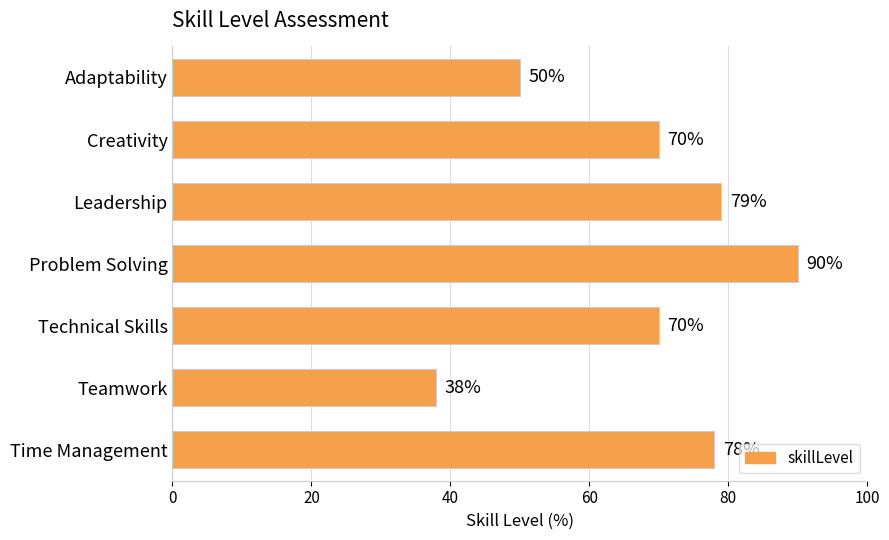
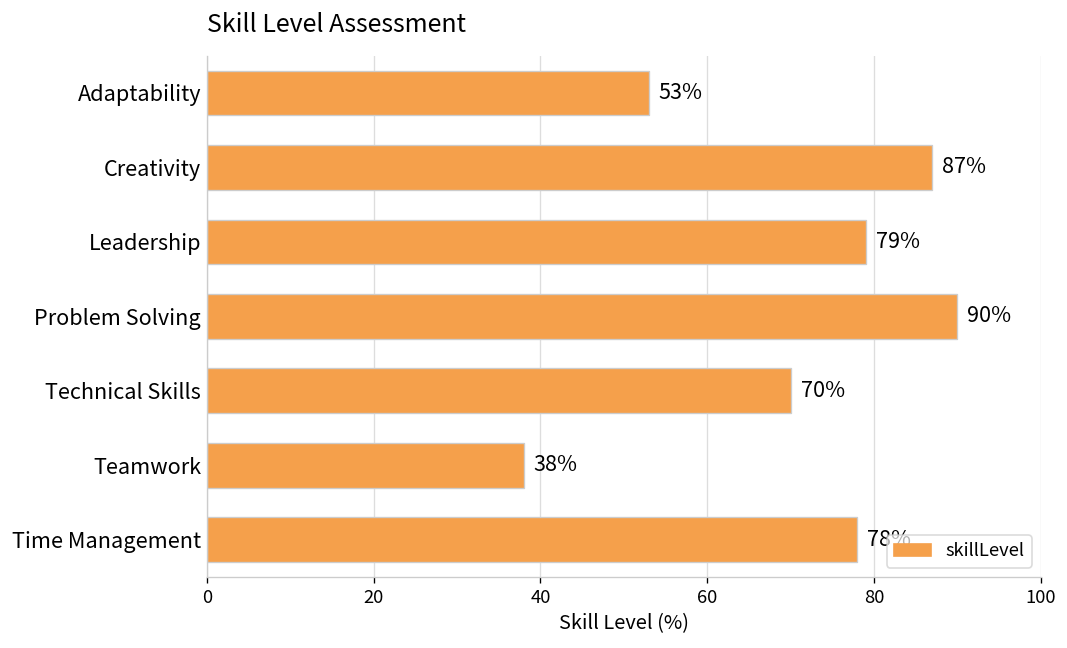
Adaptability: 50% -> 53%
Creativity: 70% -> 87%
